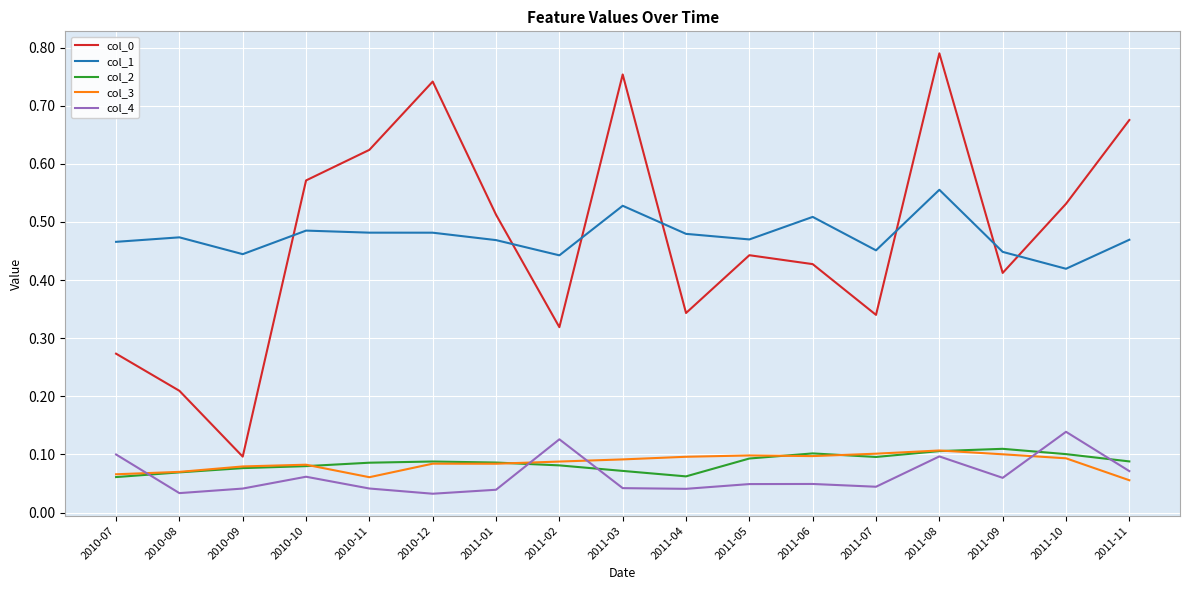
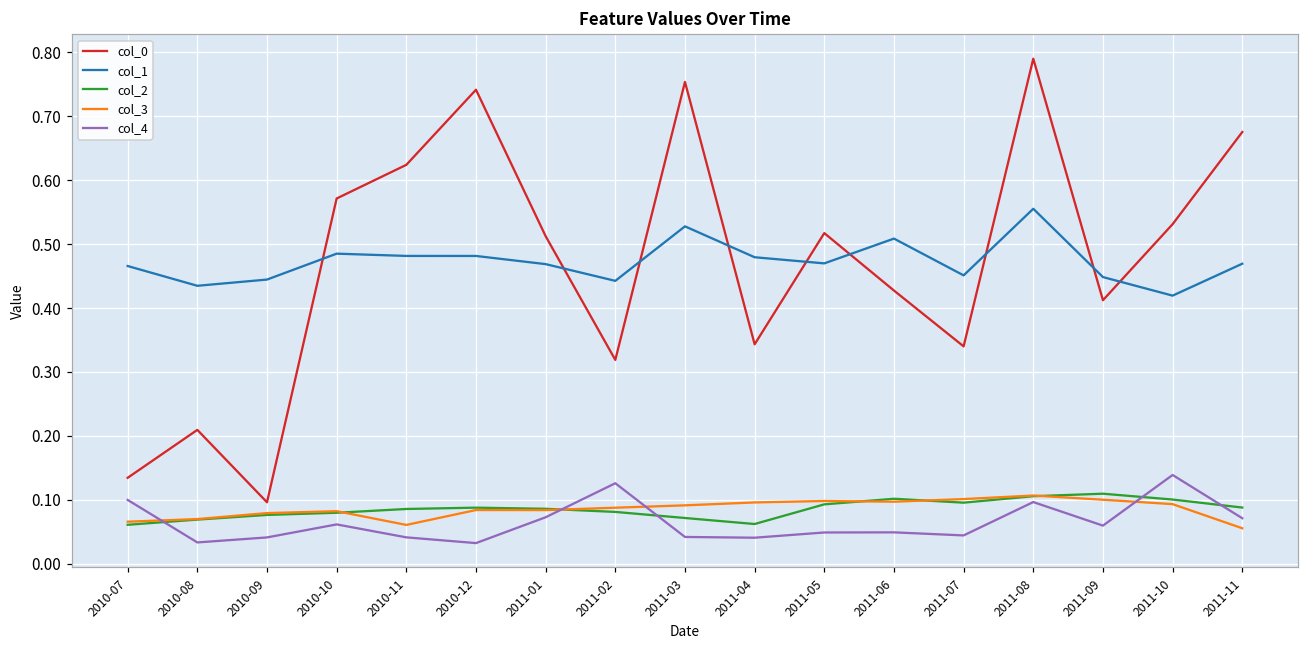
col_0, 2010-07: 0.27 -> 0.13
col_1, 2010-08: 0.47 -> 0.43
col_4, 2011-01: 0.04 -> 0.07
col_0, 2011-05: 0.44 -> 0.52
